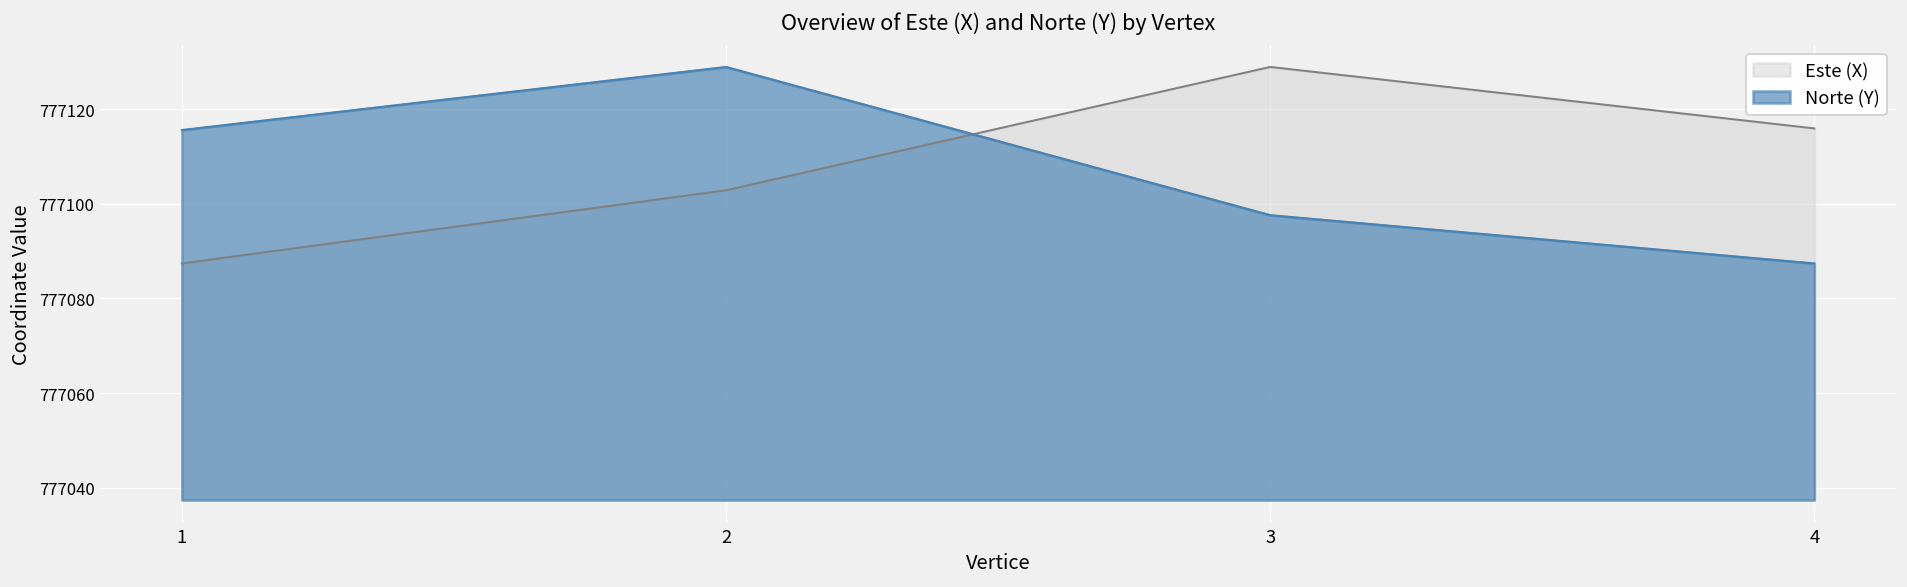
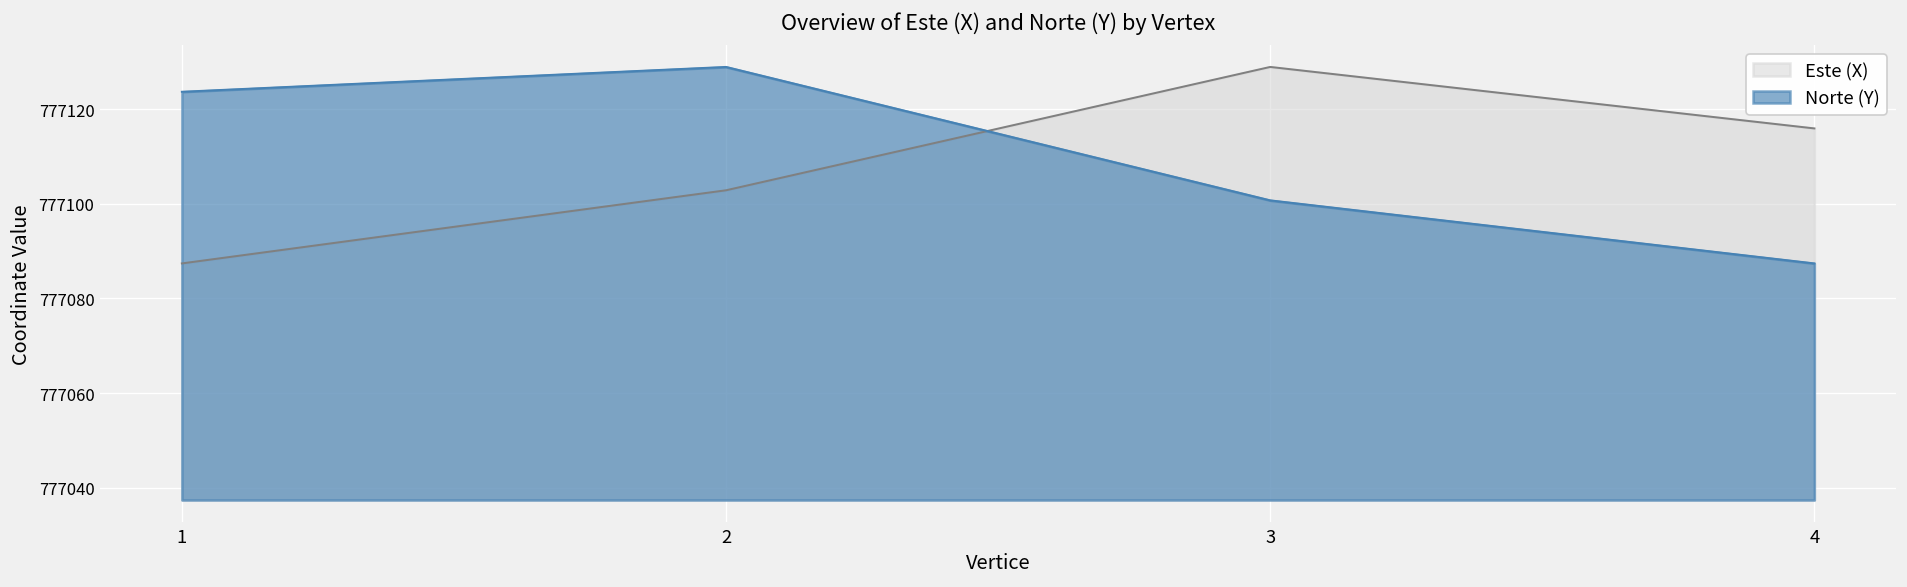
Norte (Y), 1: 777116 -> 777124
Norte (Y), 3: 777098 -> 777101
